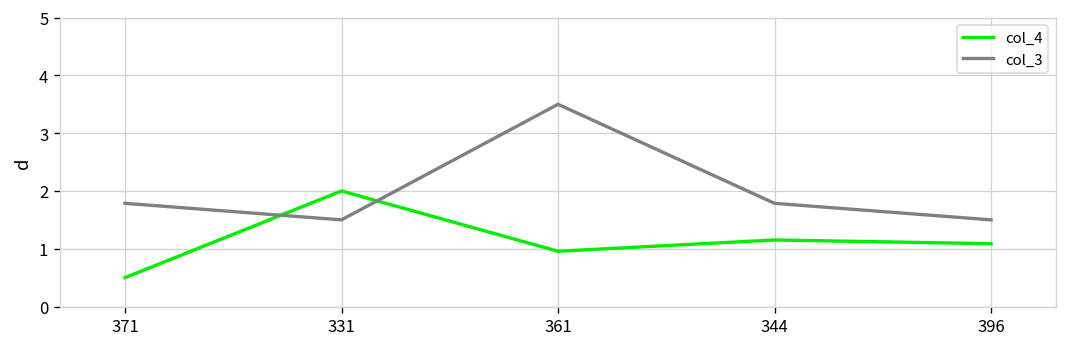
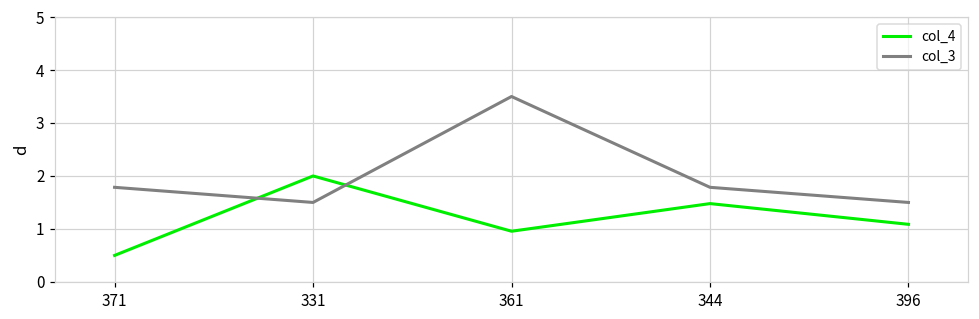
col_4, 344: 1.2 -> 1.5
